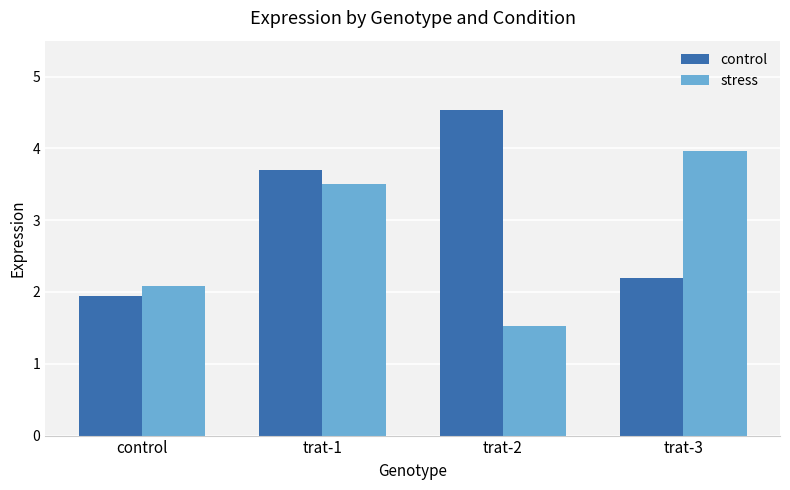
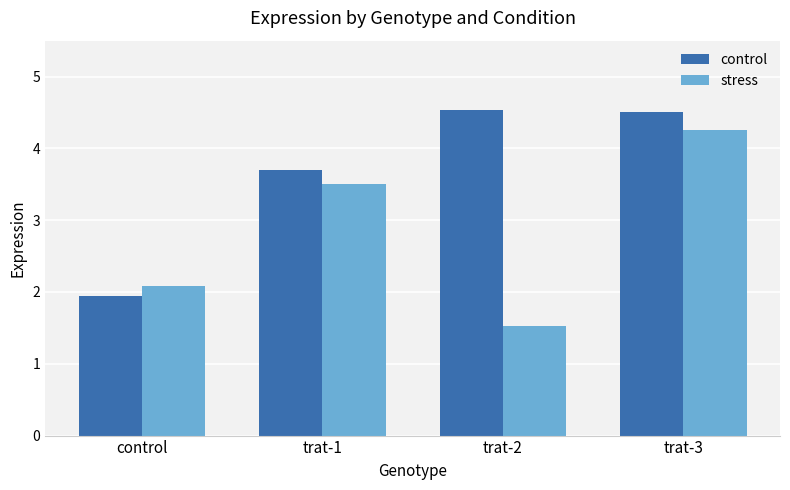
control, trat-3: 2.2 -> 4.5
stress, trat-3: 4.0 -> 4.3
